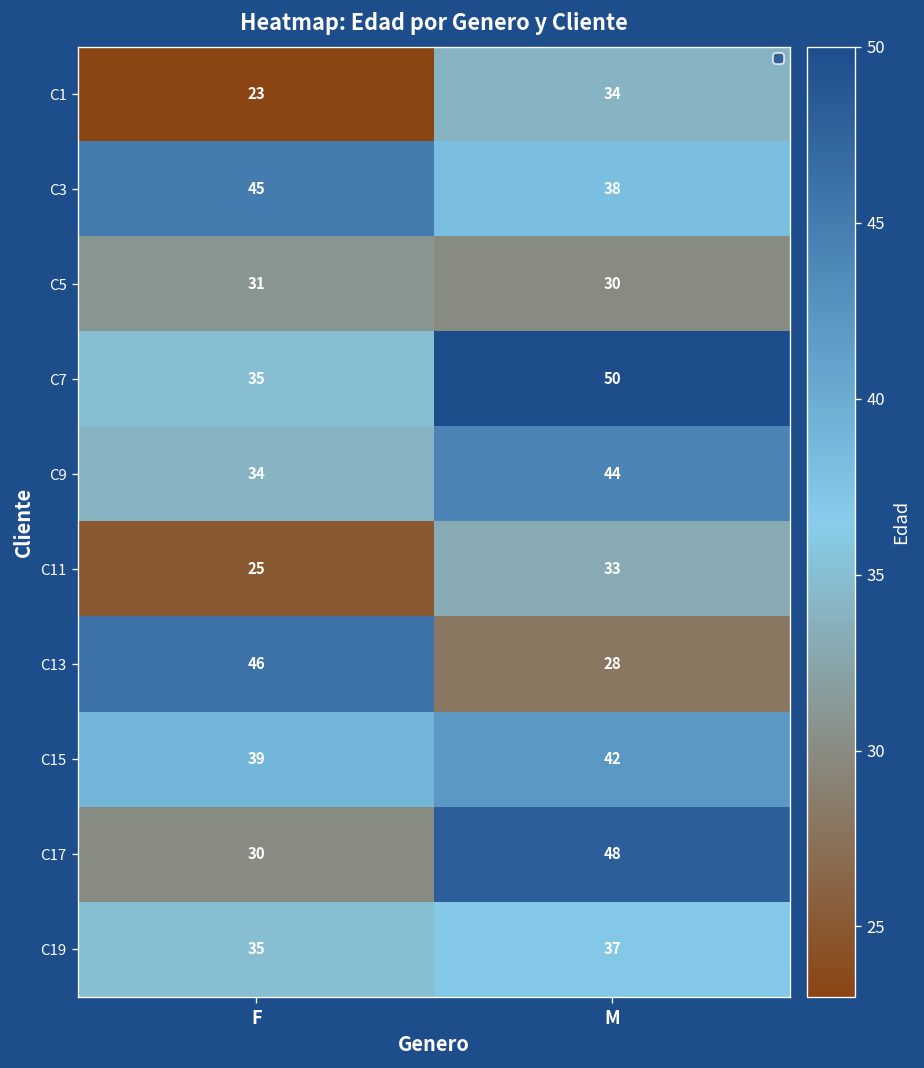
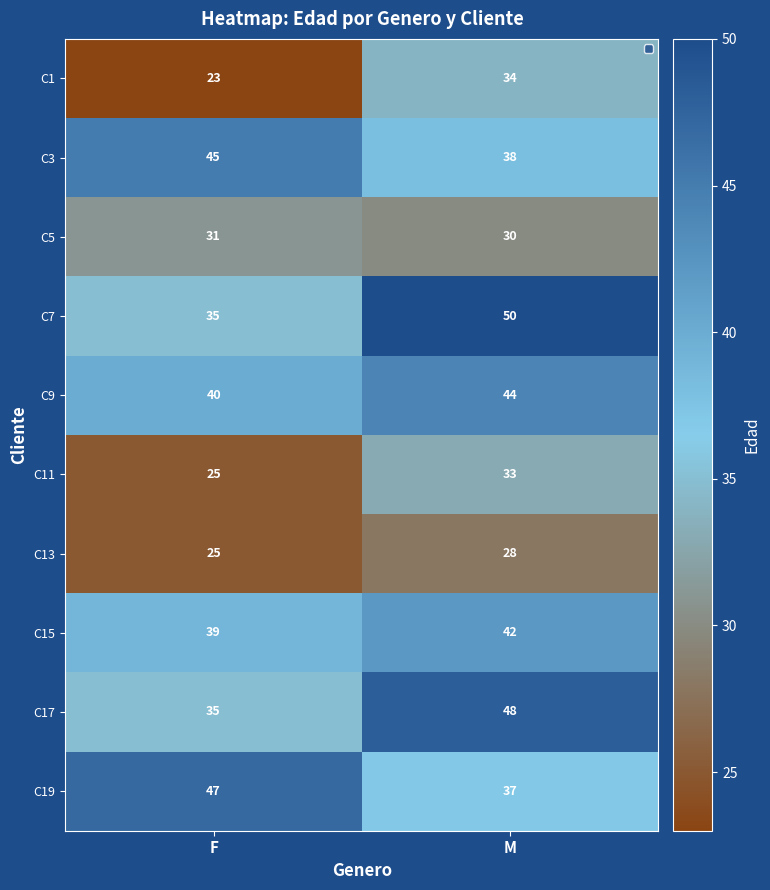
C9, F: 34 -> 40
C13, F: 46 -> 25
C17, F: 30 -> 35
C19, F: 35 -> 47
